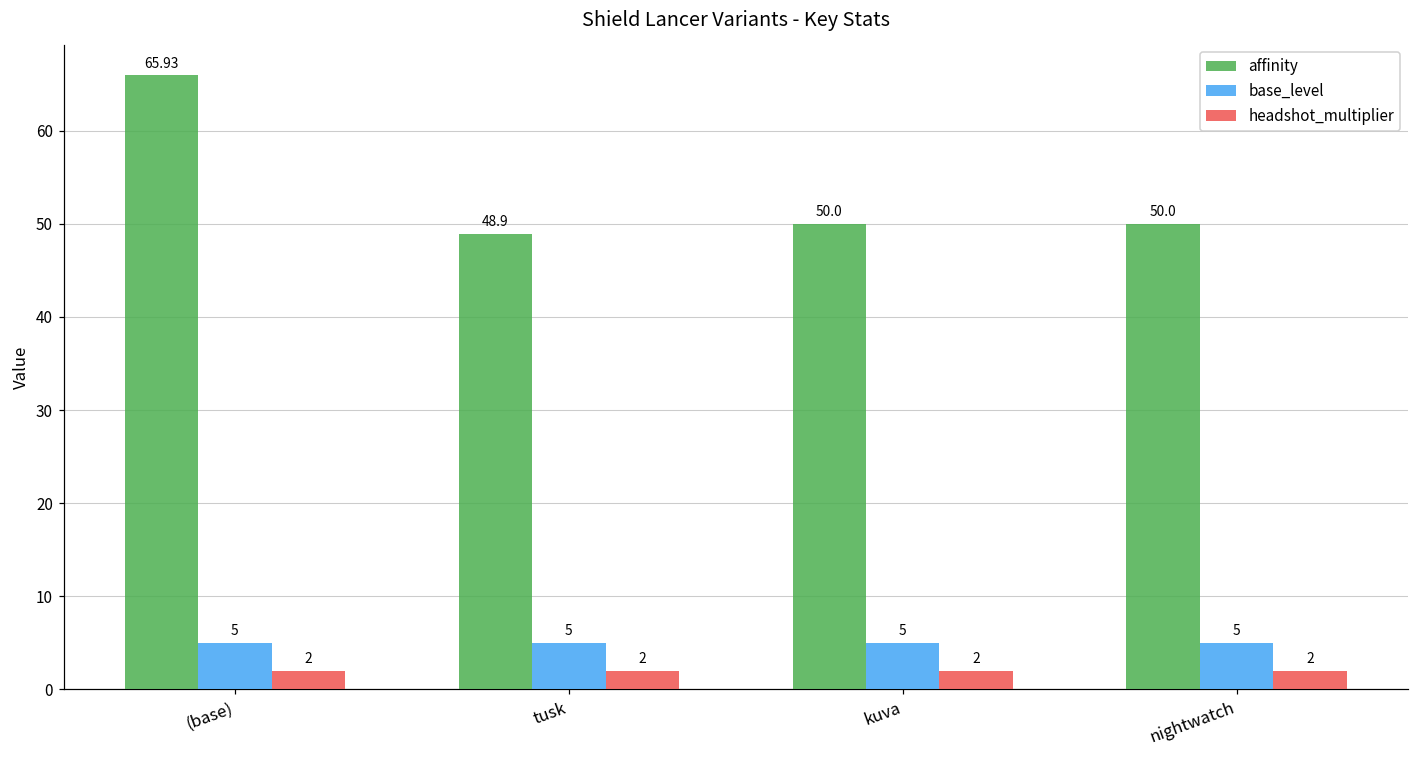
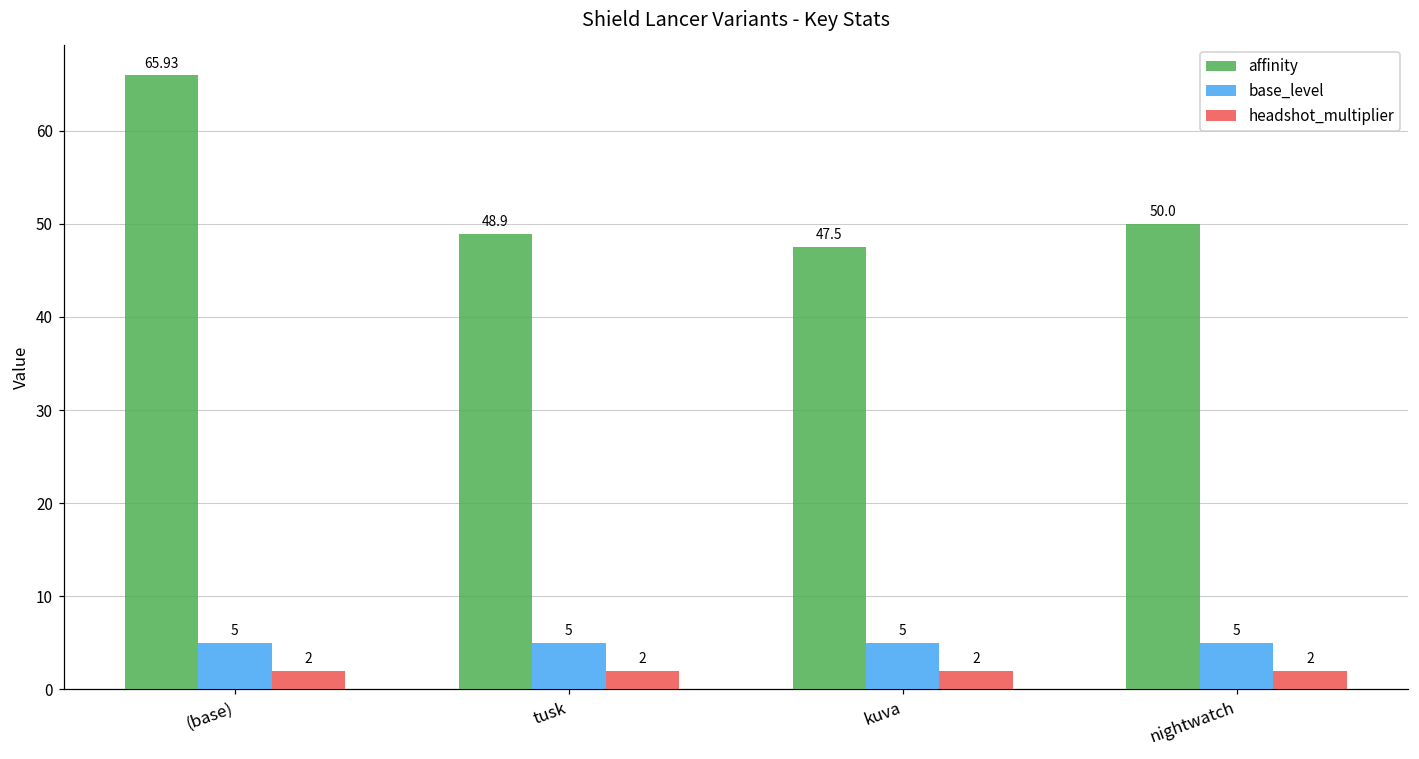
affinity, kuva: 50.0 -> 47.5
